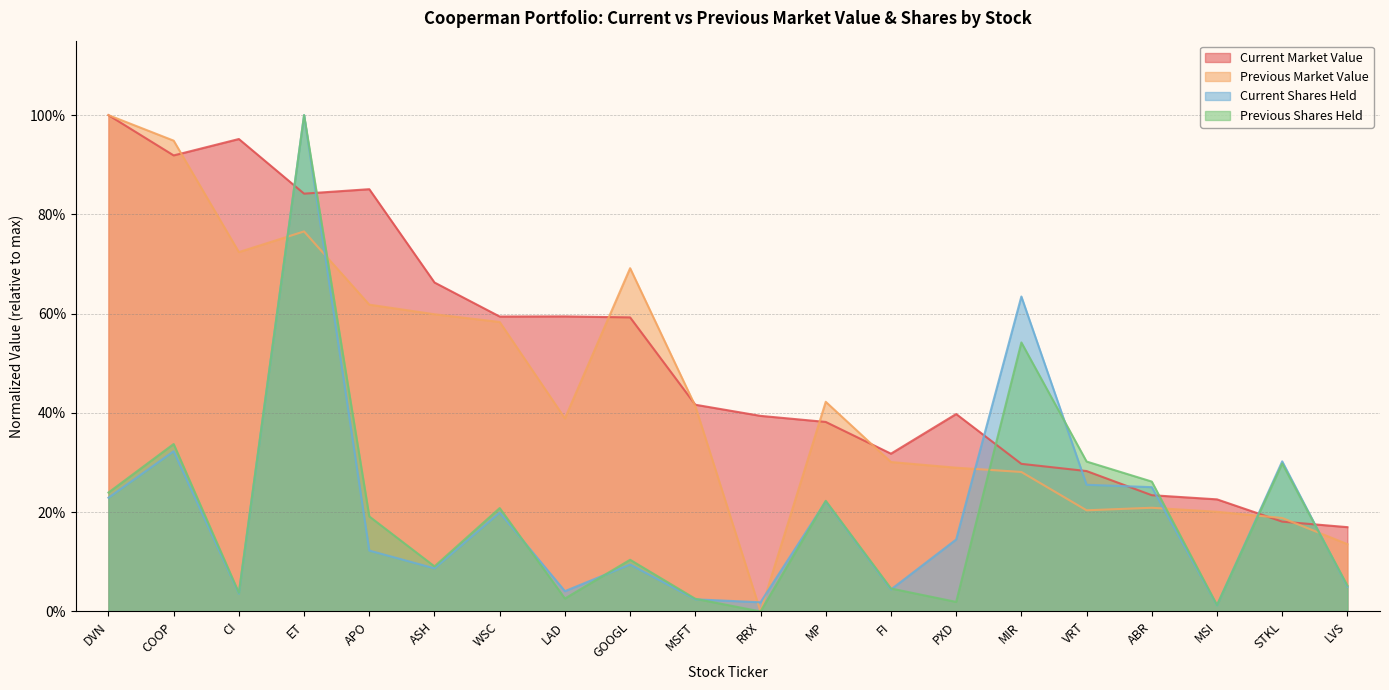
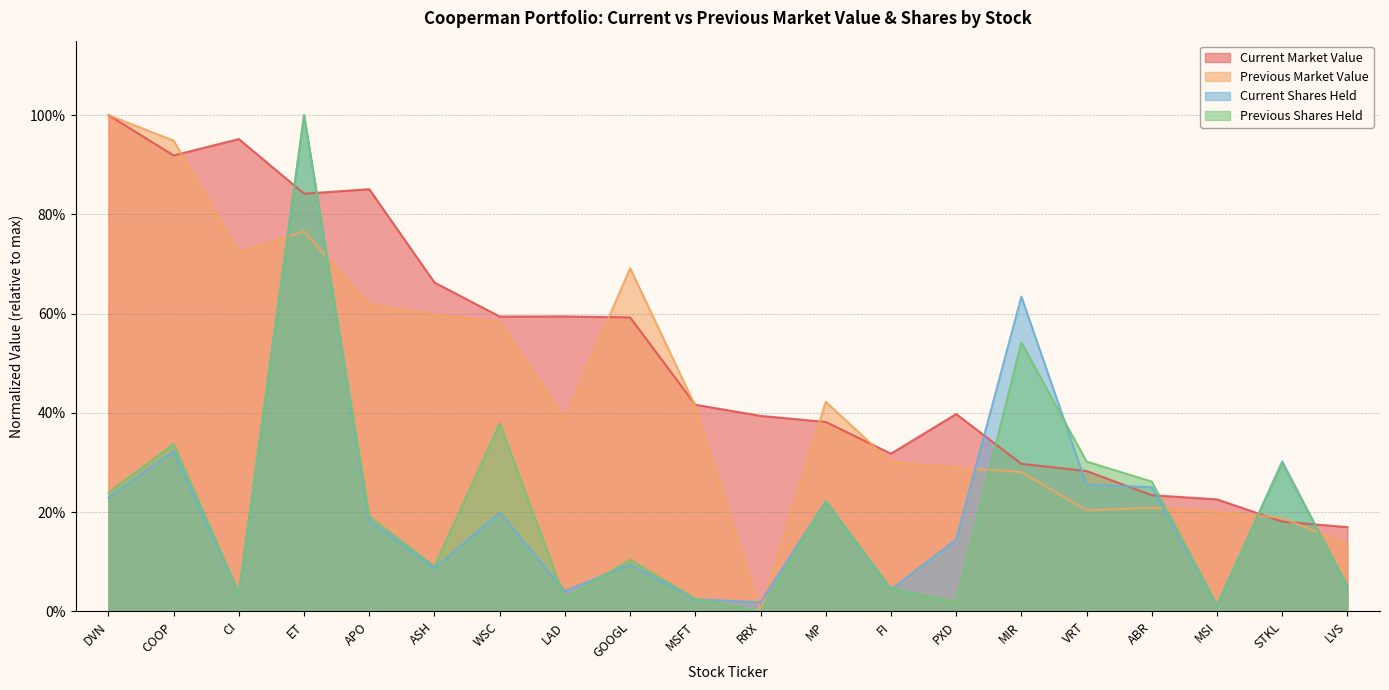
Current Shares Held, APO: 12% -> 18%
Previous Shares Held, WSC: 21% -> 38%
